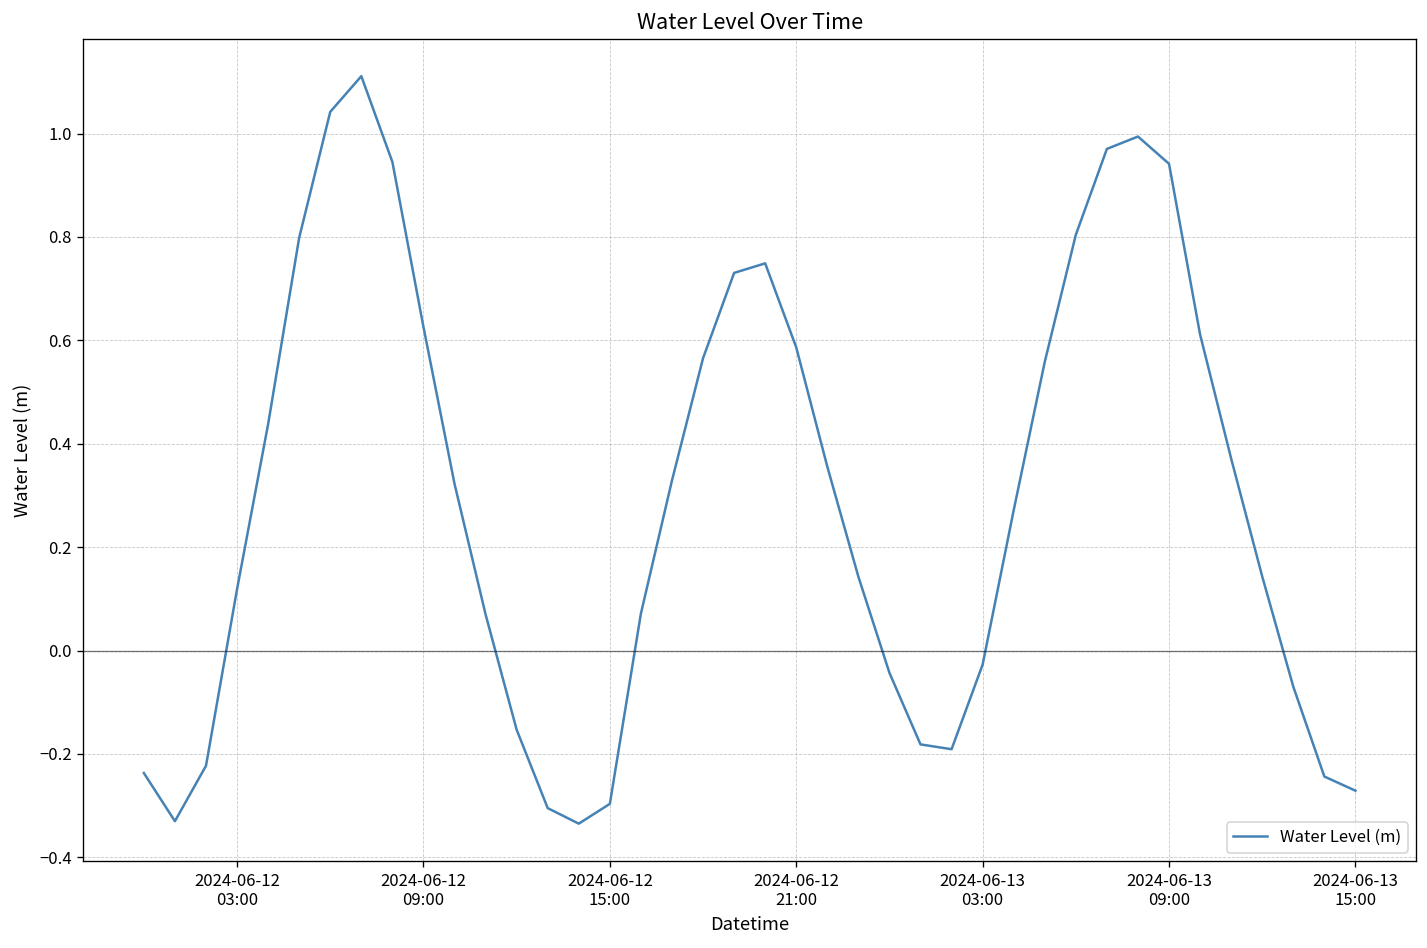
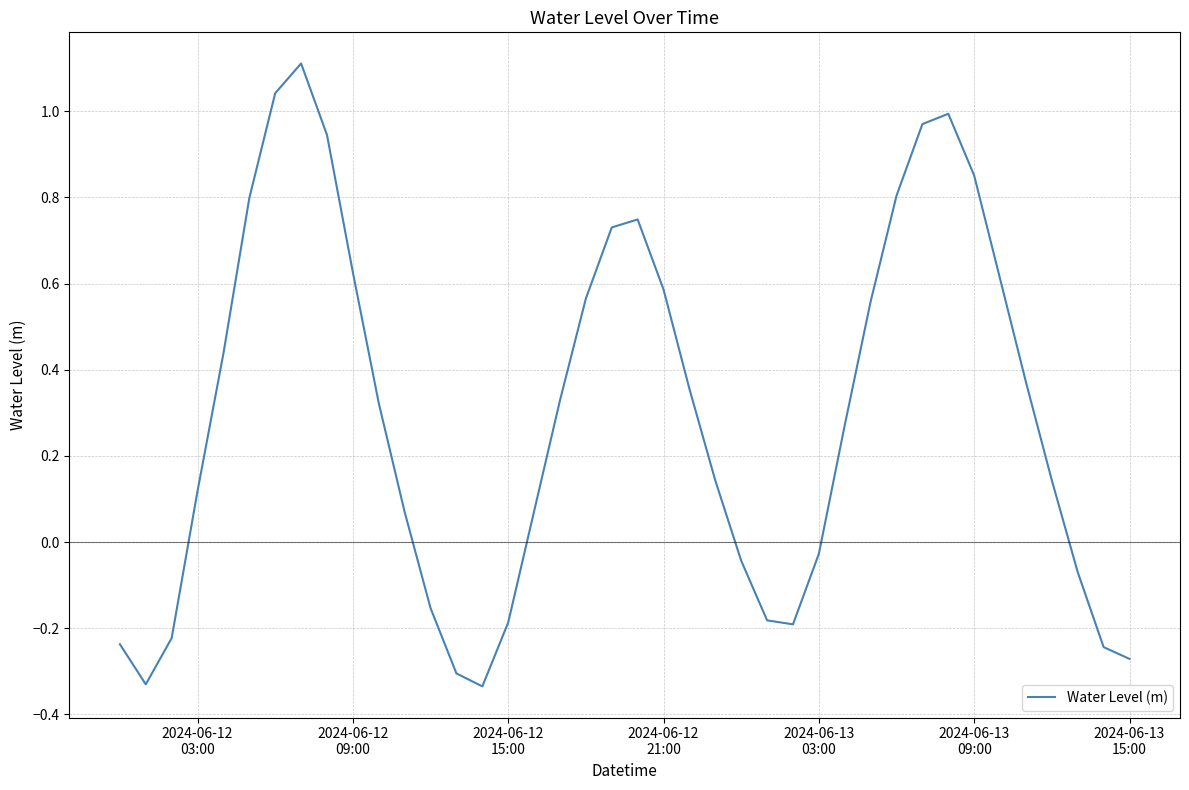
2024-06-12 15:00: -0.30 -> -0.19
2024-06-13 09:00: 0.94 -> 0.85
